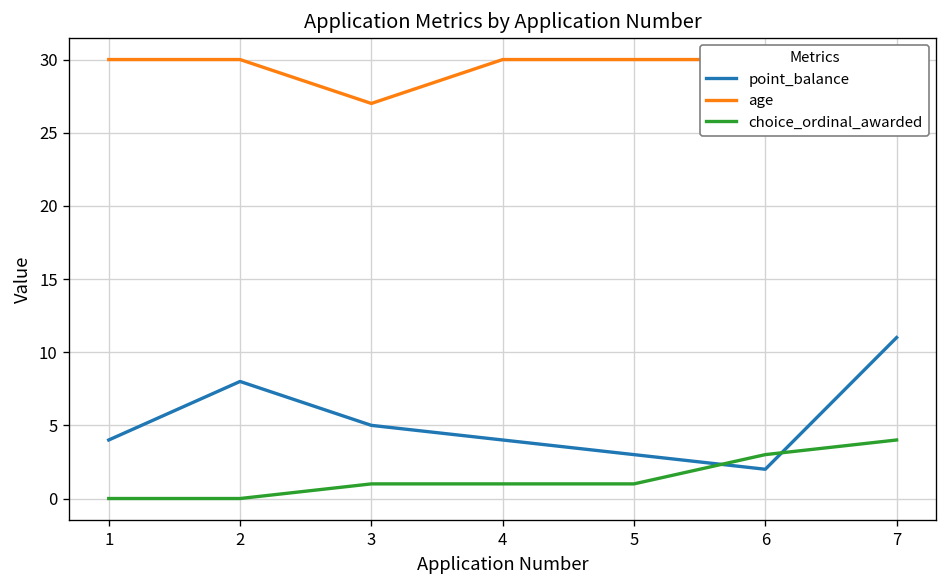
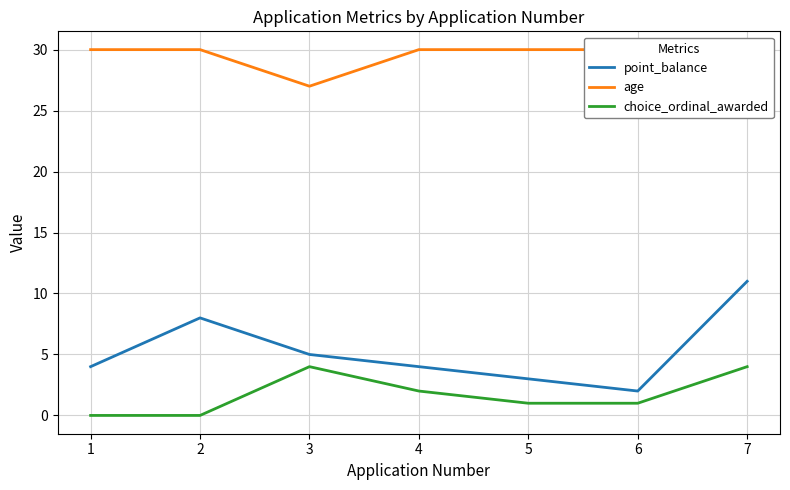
choice_ordinal_awarded, 3: 1 -> 4
choice_ordinal_awarded, 4: 1 -> 2
choice_ordinal_awarded, 6: 3 -> 1
